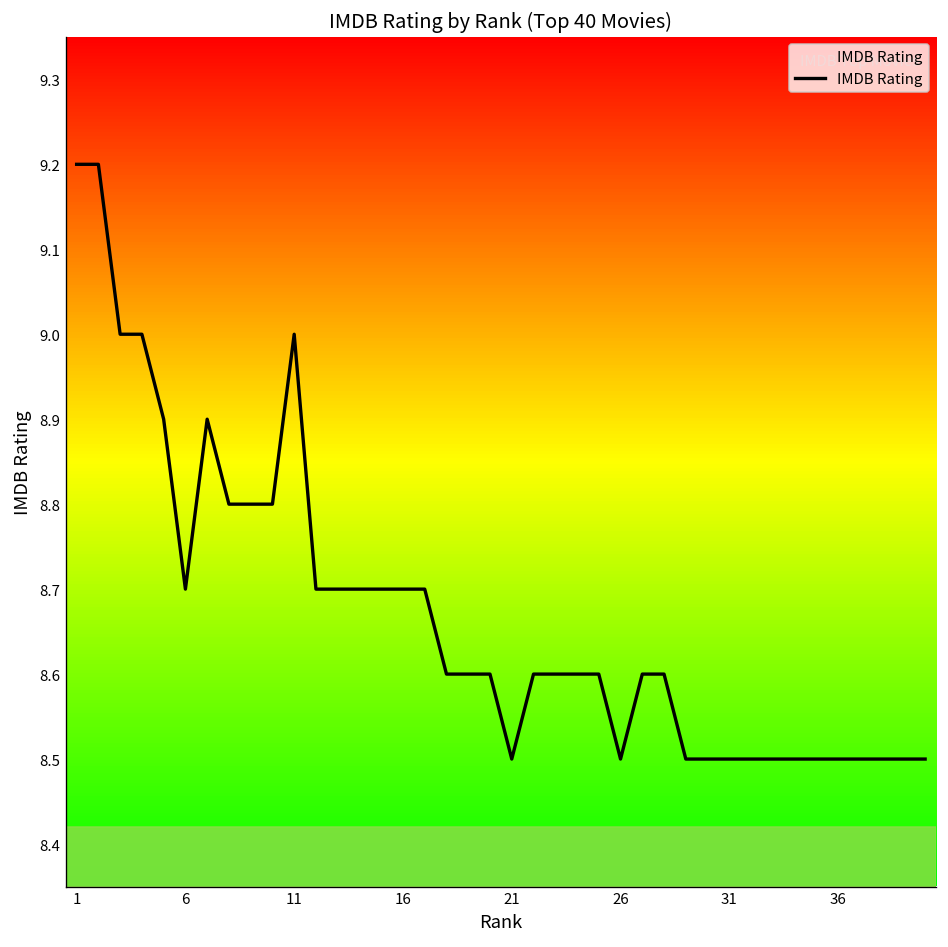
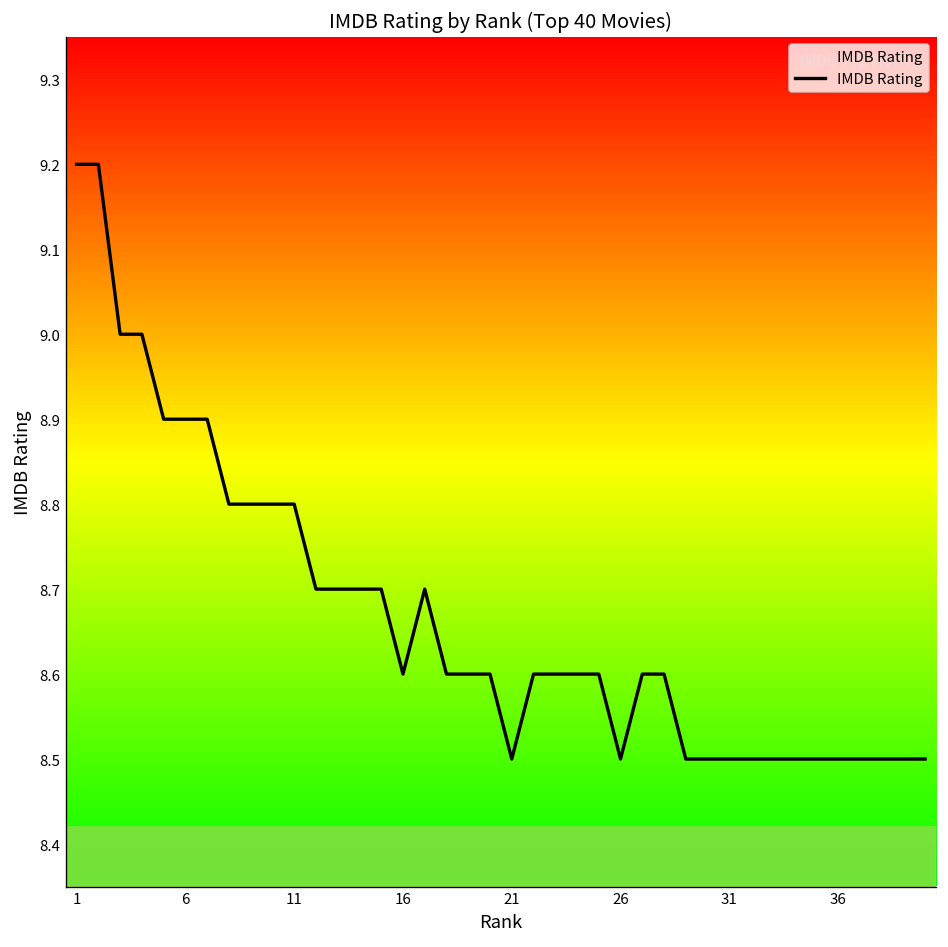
6: 8.7 -> 8.9
11: 9.0 -> 8.8
16: 8.7 -> 8.6
